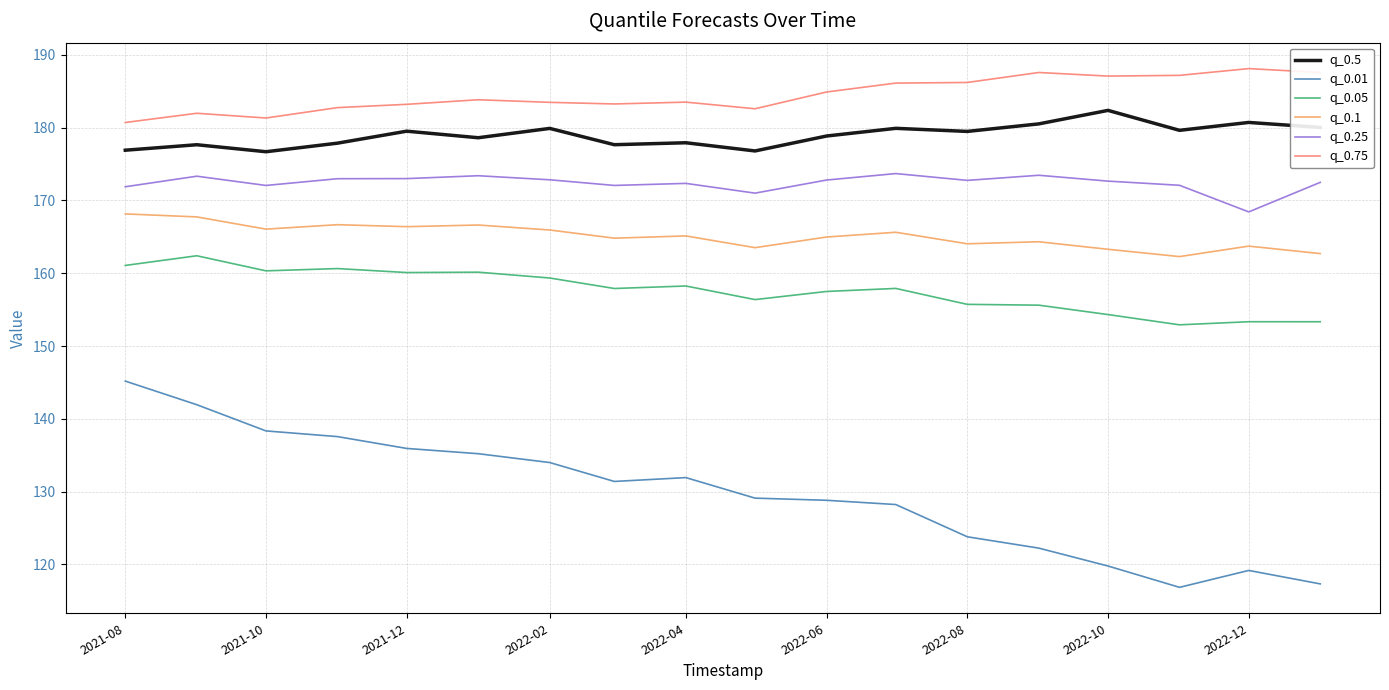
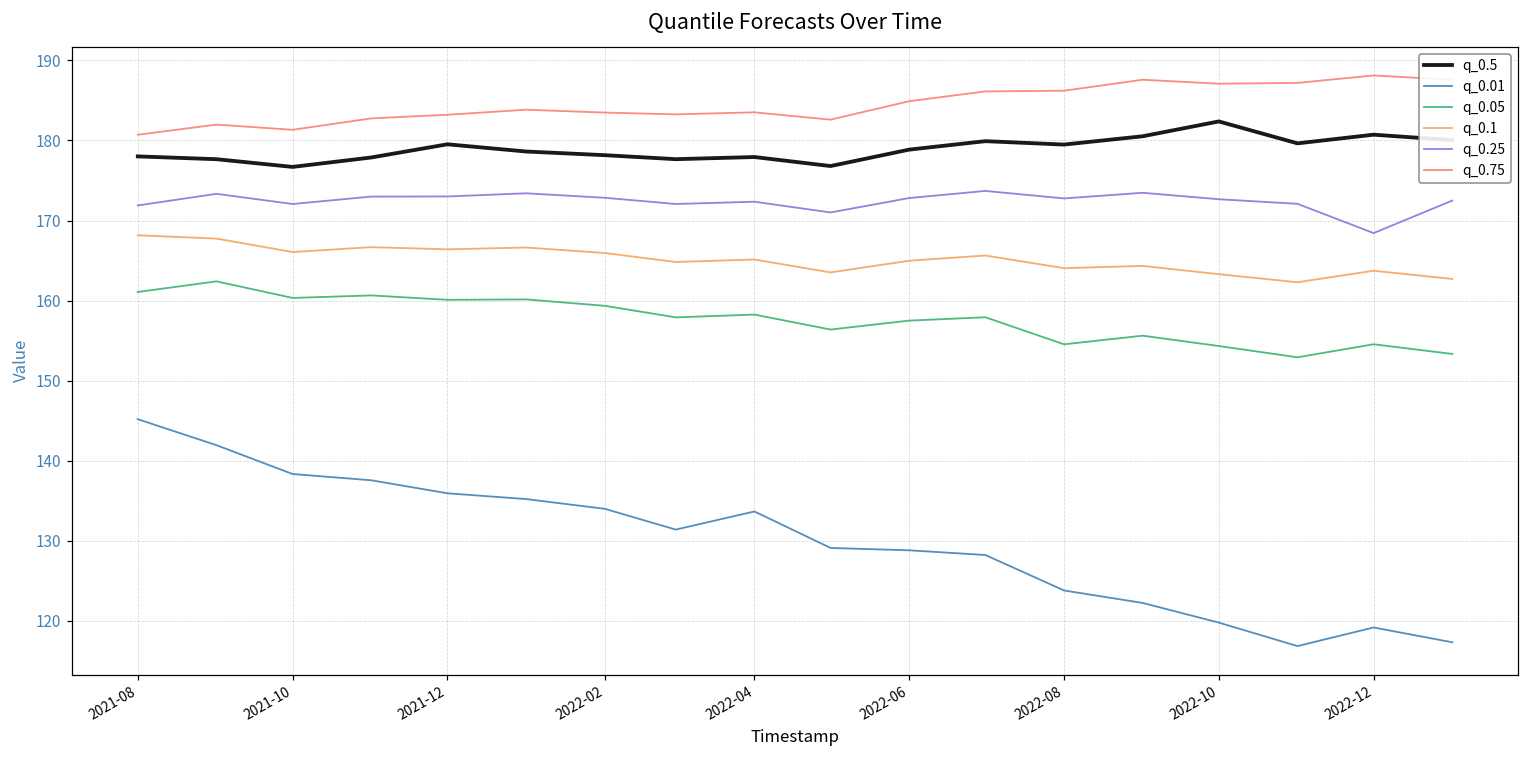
q_0.5, 2021-08: 177 -> 178
q_0.5, 2022-02: 180 -> 178
q_0.01, 2022-04: 132 -> 134
q_0.05, 2022-08: 156 -> 155
q_0.05, 2022-12: 153 -> 155
